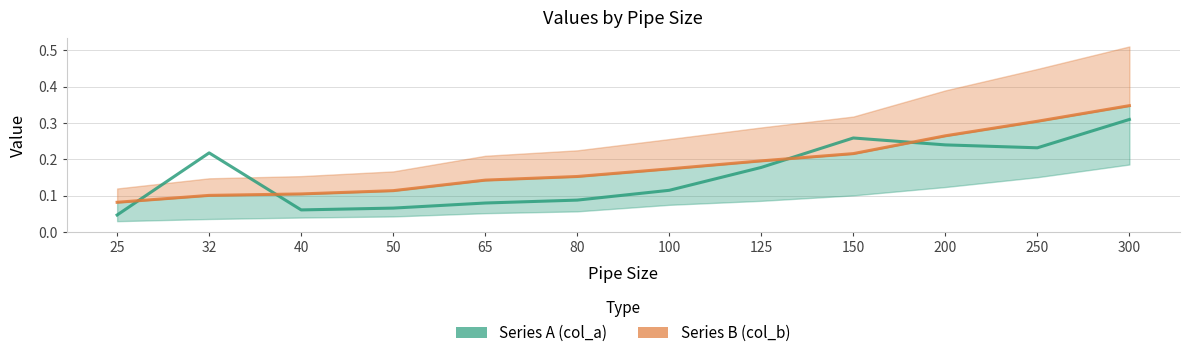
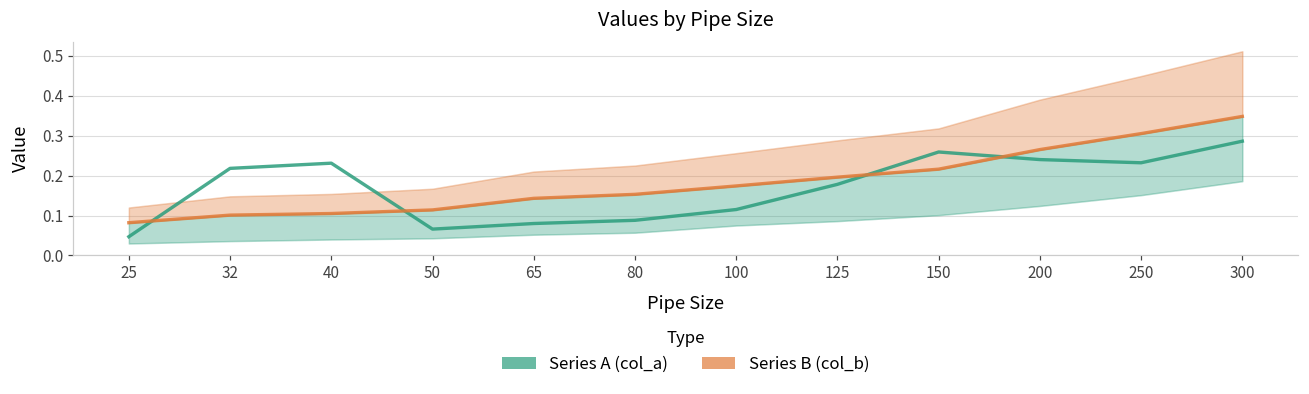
Series A (col_a), 40: 0.06 -> 0.23
Series A (col_a), 300: 0.31 -> 0.29
